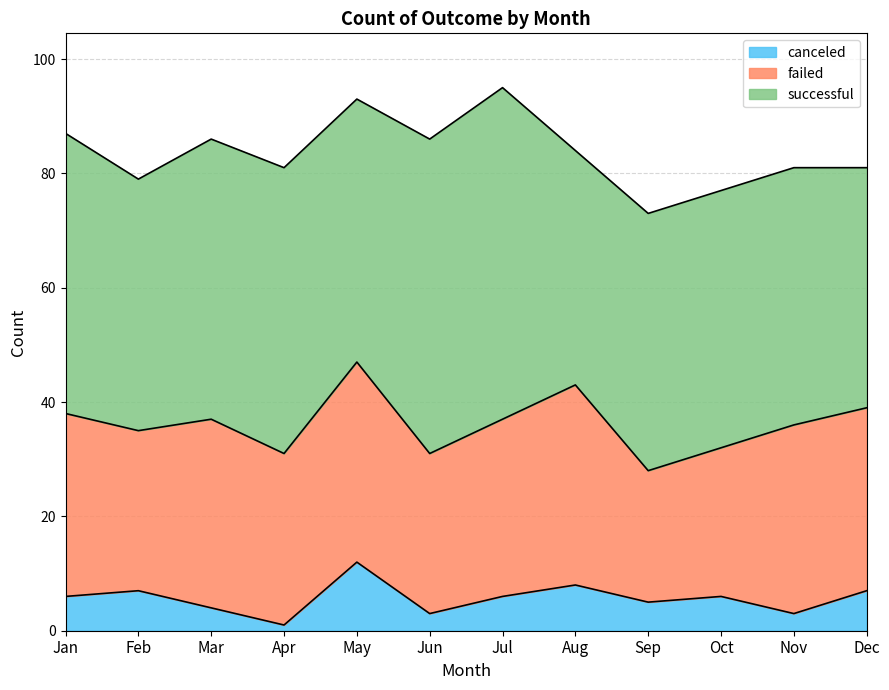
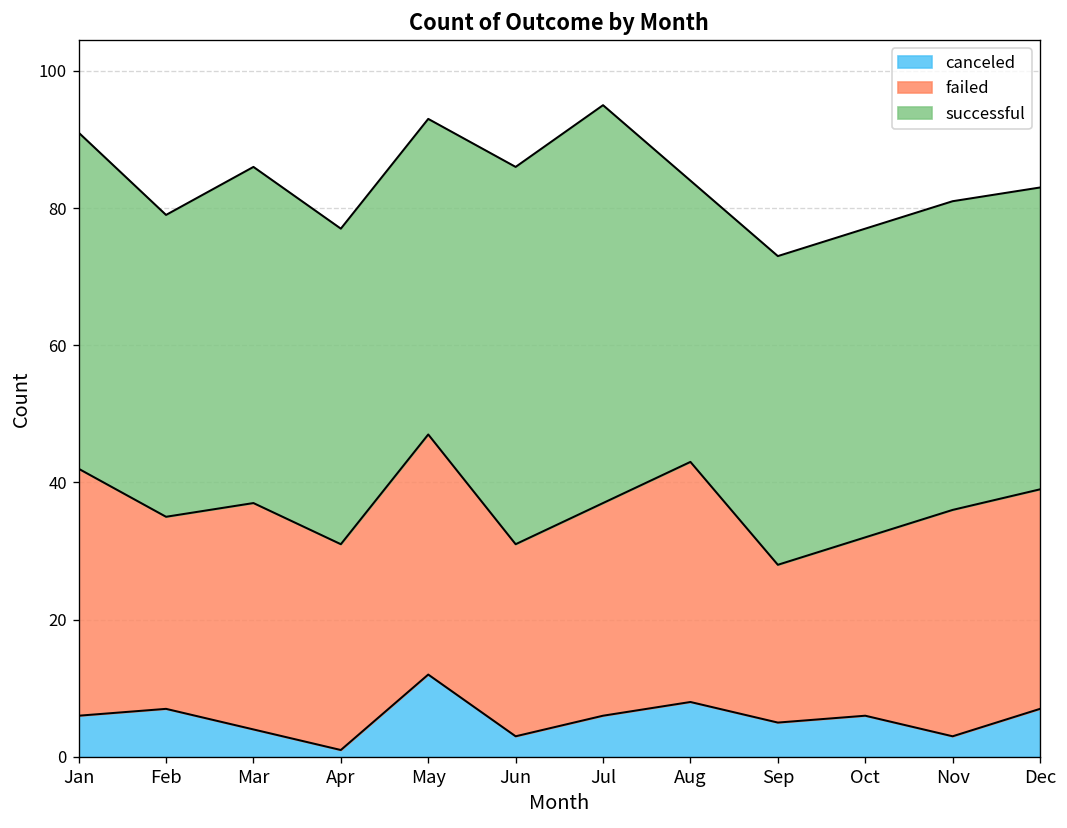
failed, Jan: 32 -> 36
successful, Apr: 50 -> 46
successful, Dec: 42 -> 44
